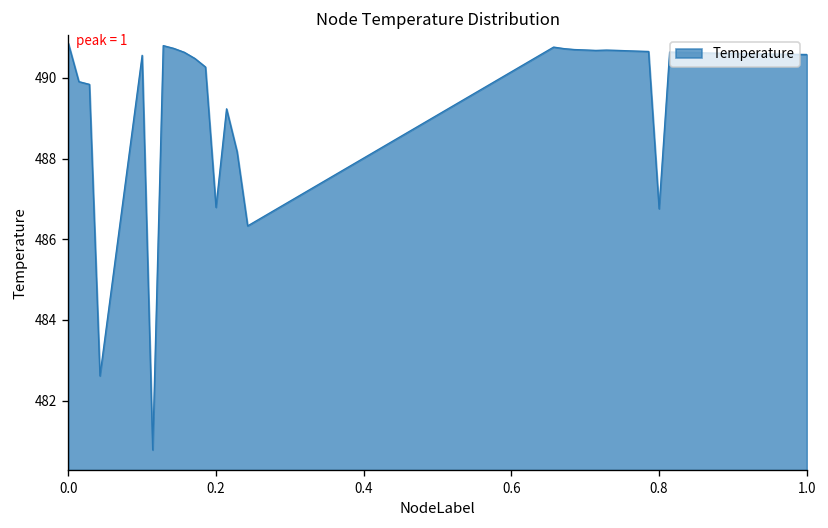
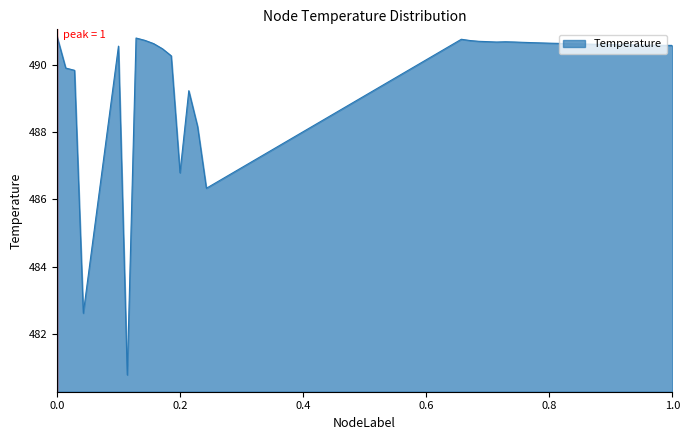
0.8: 486.8 -> 490.6
